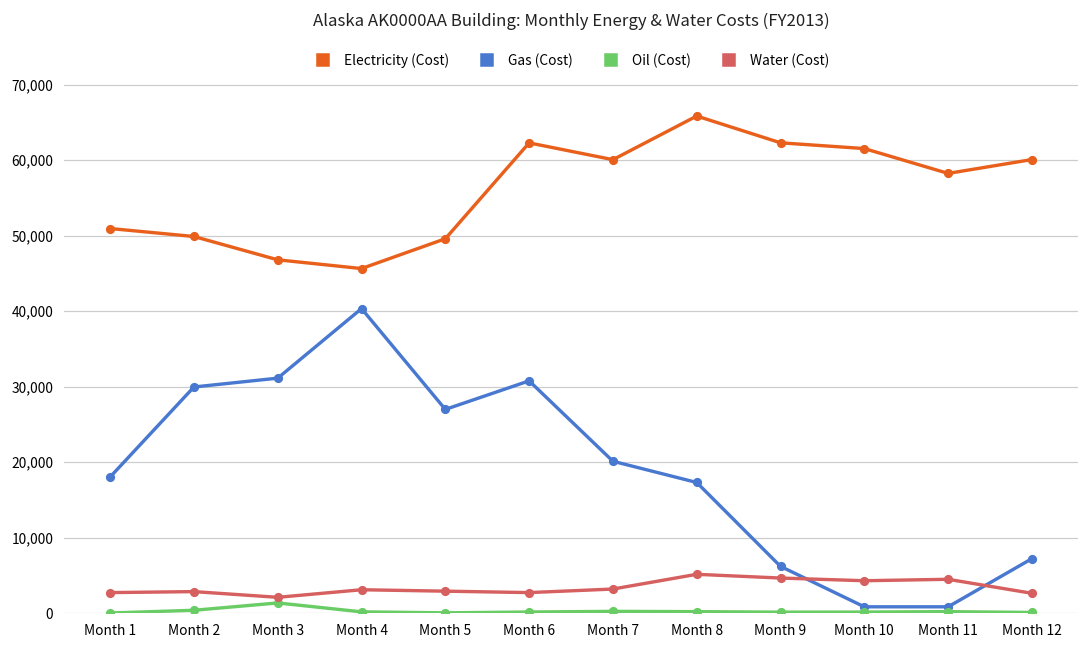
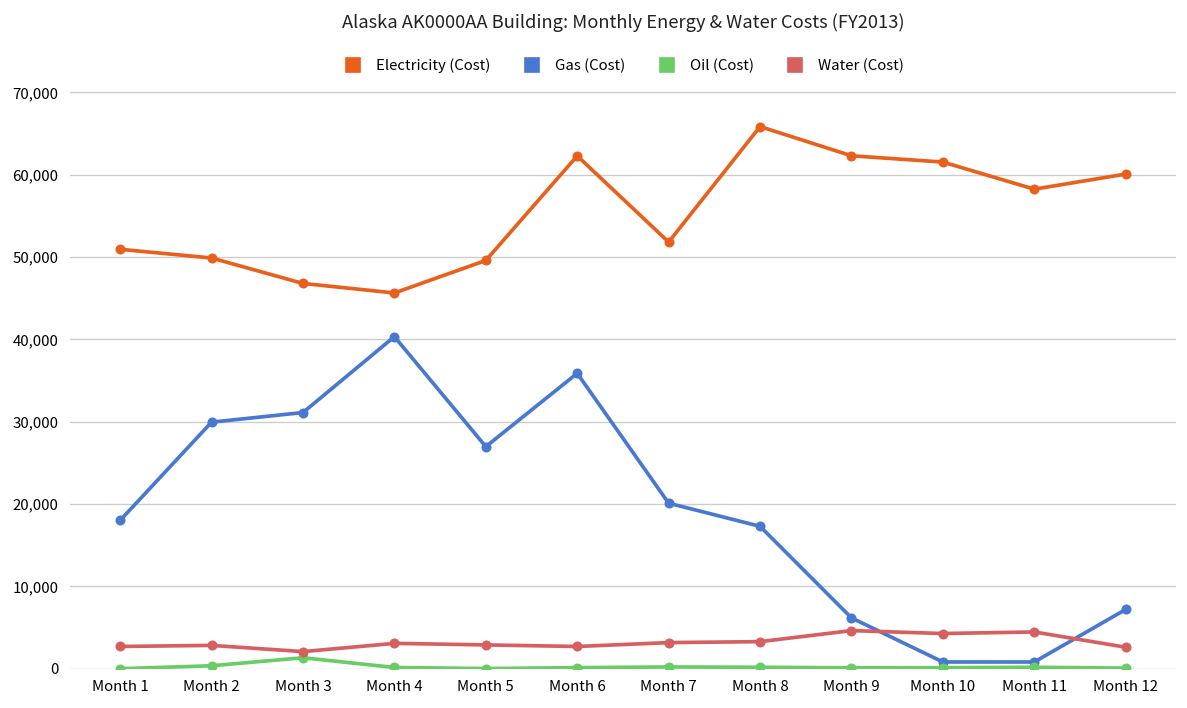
Gas (Cost), Month 6: 31,000 -> 36,000
Electricity (Cost), Month 7: 60,000 -> 52,000
Water (Cost), Month 8: 5,000 -> 3,000
